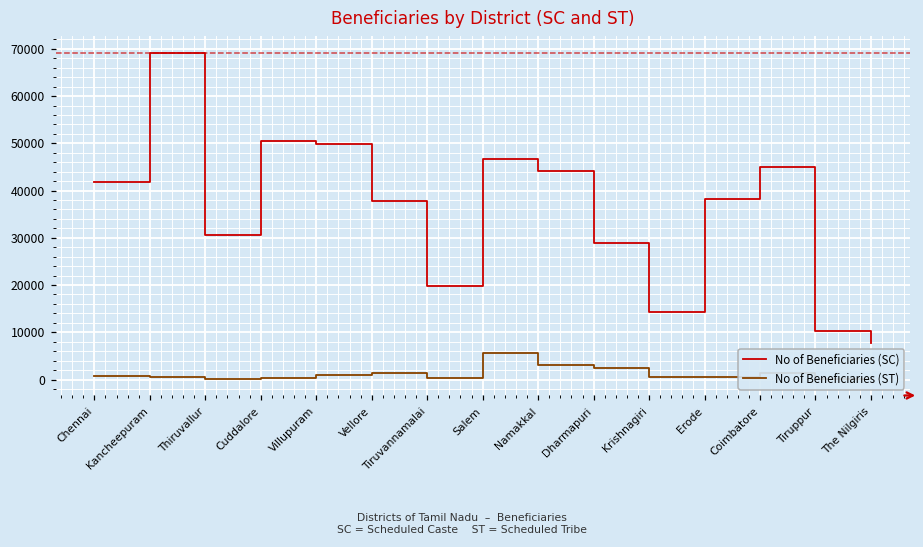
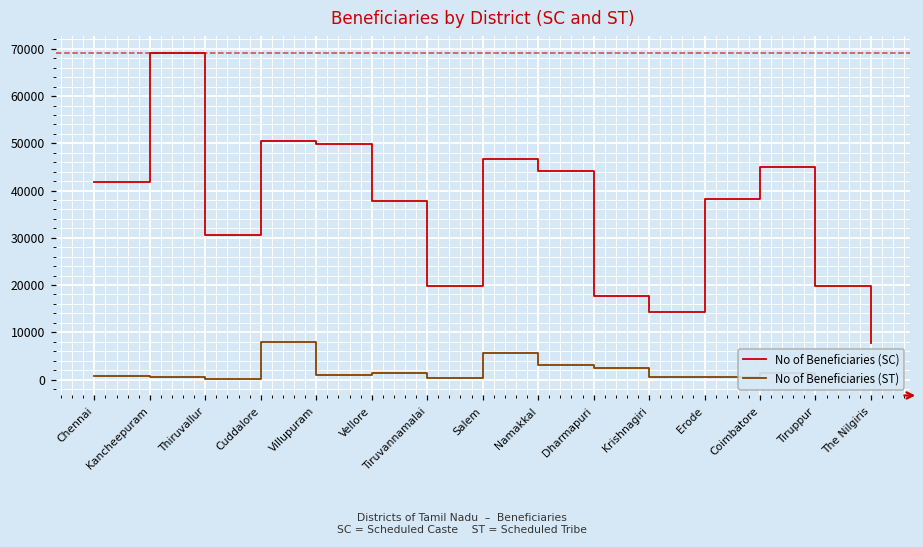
No of Beneficiaries (ST), Cuddalore: 0 -> 8000
No of Beneficiaries (SC), Dharmapuri: 29000 -> 18000
No of Beneficiaries (SC), Tiruppur: 10000 -> 20000
